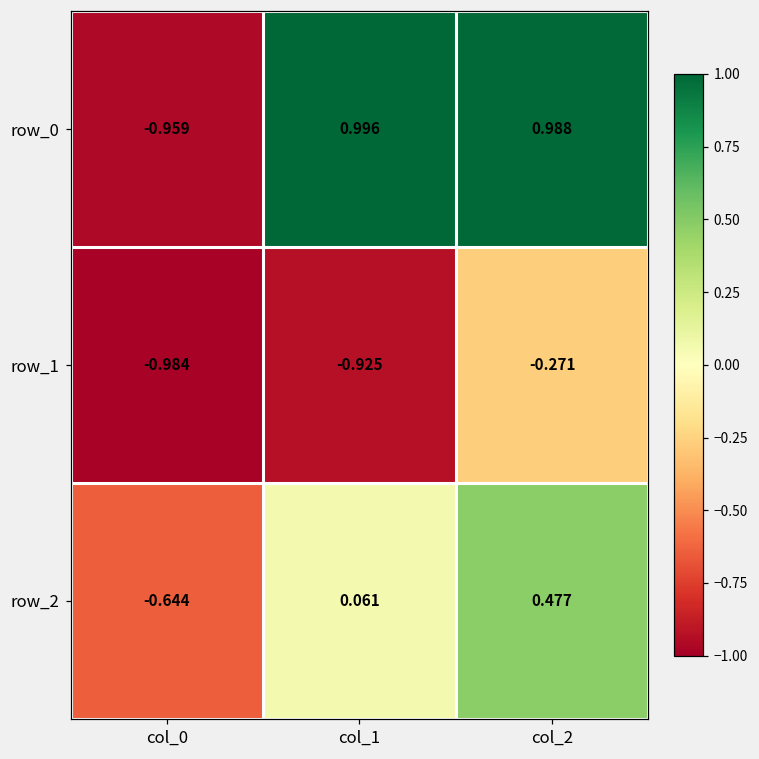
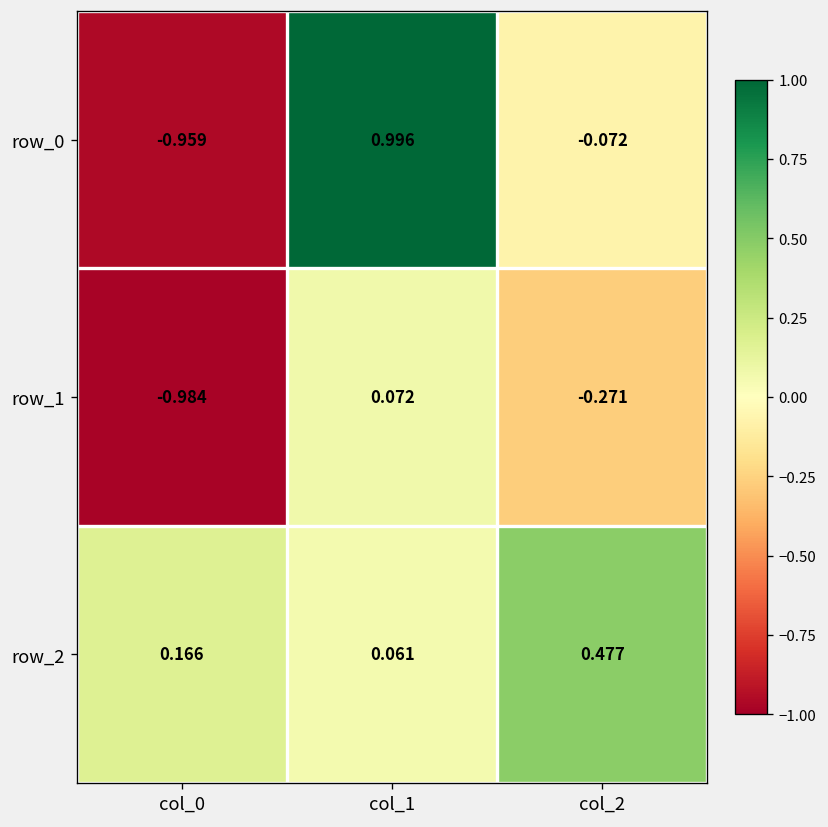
row_0, col_2: 0.988 -> -0.072
row_1, col_1: -0.925 -> 0.072
row_2, col_0: -0.644 -> 0.166
